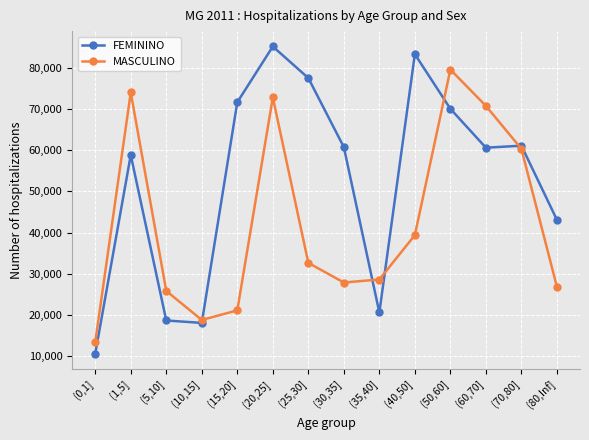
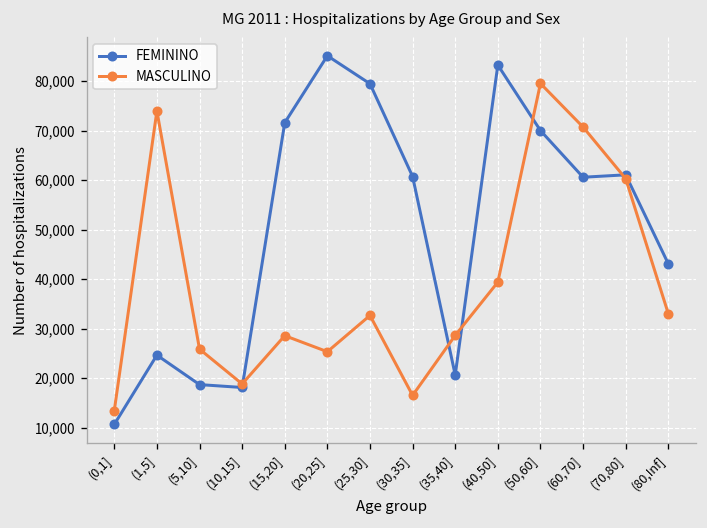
FEMININO, (1,5]: 59,000 -> 25,000
MASCULINO, (15,20]: 21,000 -> 29,000
MASCULINO, (20,25]: 73,000 -> 25,000
FEMININO, (25,30]: 77,000 -> 79,000
MASCULINO, (30,35]: 28,000 -> 17,000
MASCULINO, (80,Inf]: 27,000 -> 33,000
